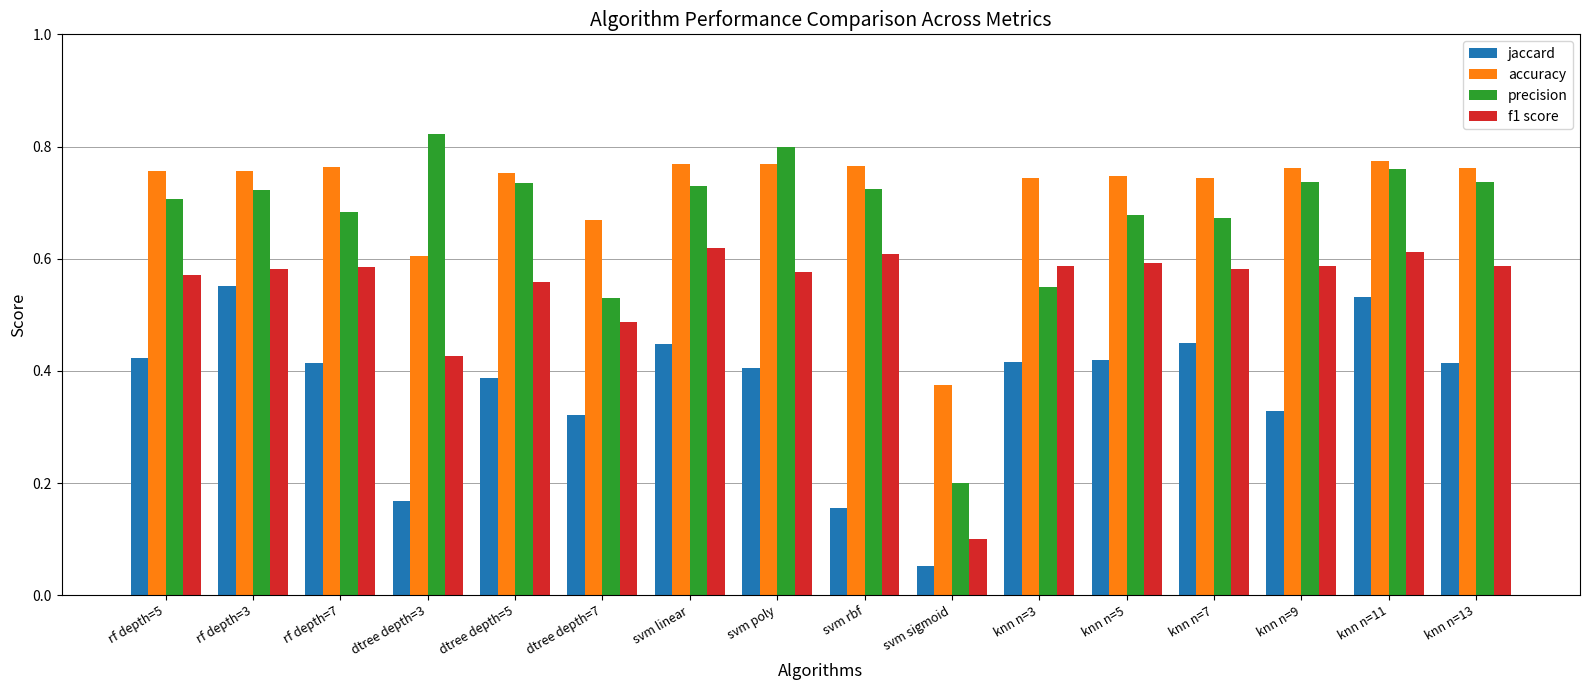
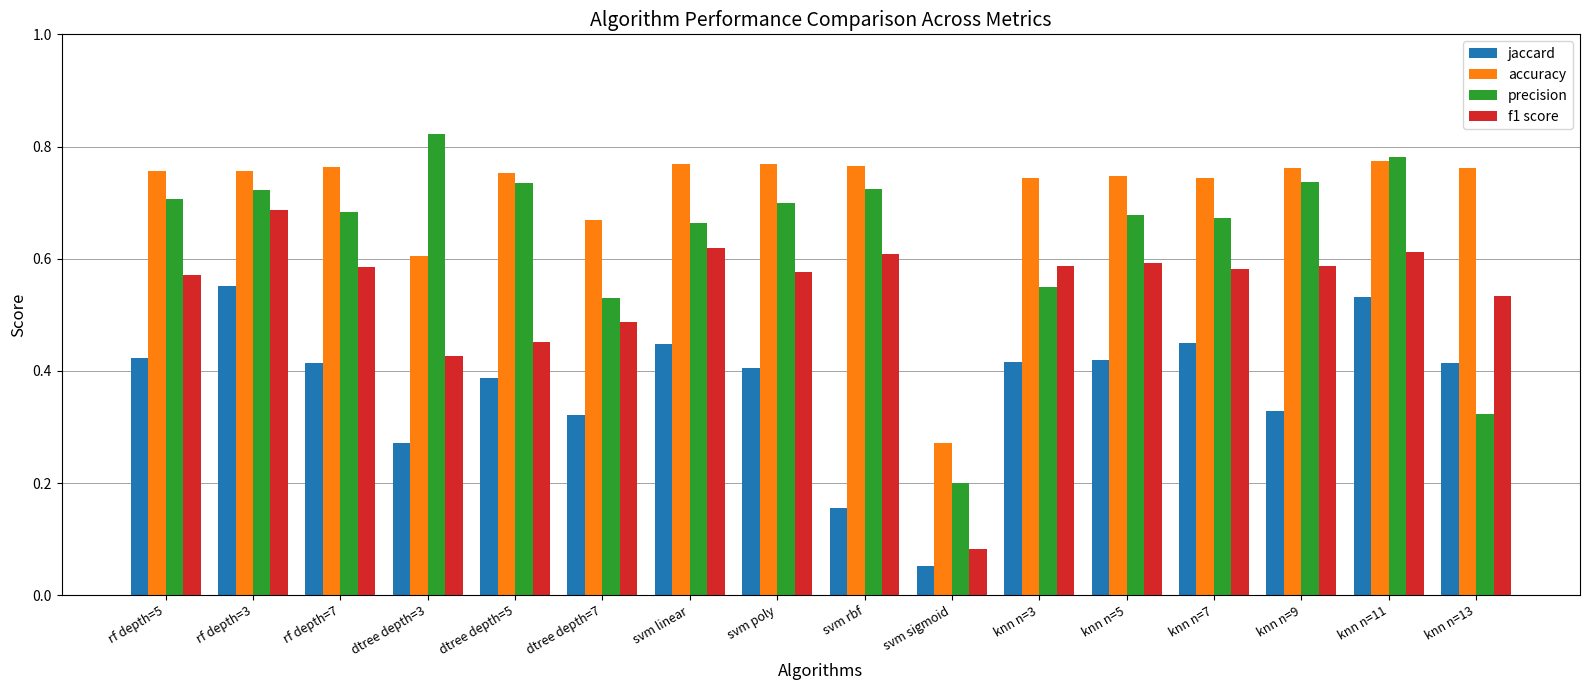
f1 score, rf depth=3: 0.58 -> 0.69
jaccard, dtree depth=3: 0.17 -> 0.27
f1 score, dtree depth=5: 0.56 -> 0.45
precision, svm linear: 0.73 -> 0.66
precision, svm poly: 0.8 -> 0.7
accuracy, svm sigmoid: 0.37 -> 0.27
f1 score, svm sigmoid: 0.10 -> 0.08
precision, knn n=11: 0.76 -> 0.78
precision, knn n=13: 0.74 -> 0.32
f1 score, knn n=13: 0.59 -> 0.53
